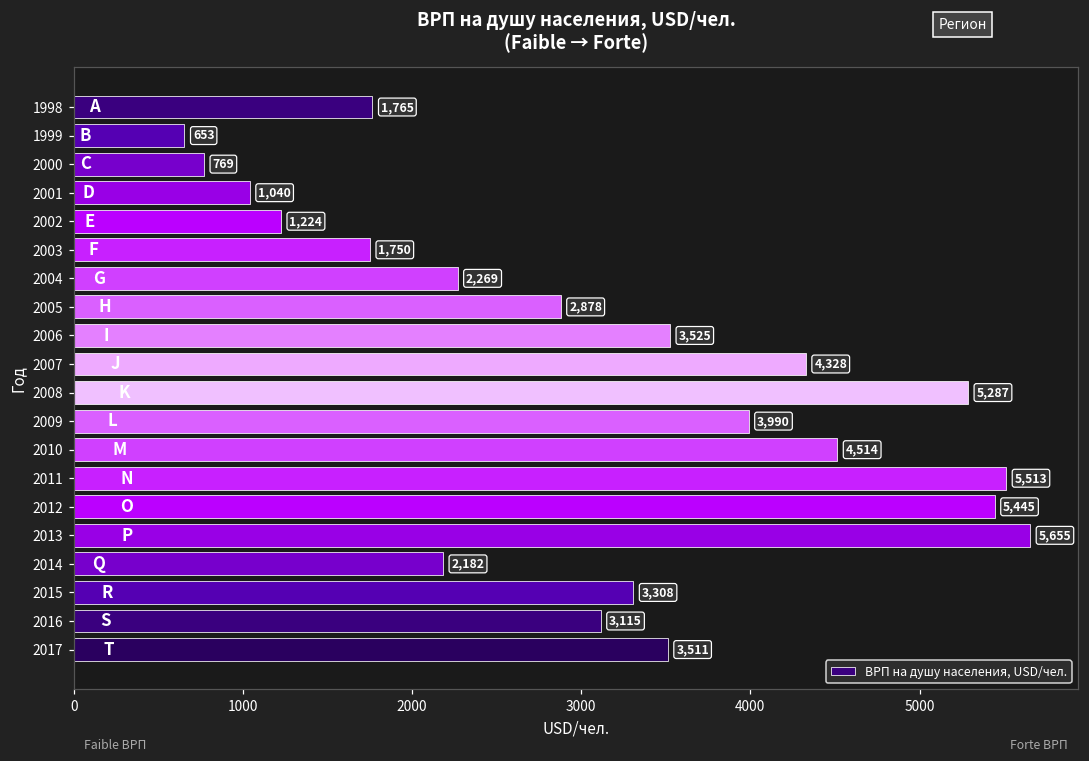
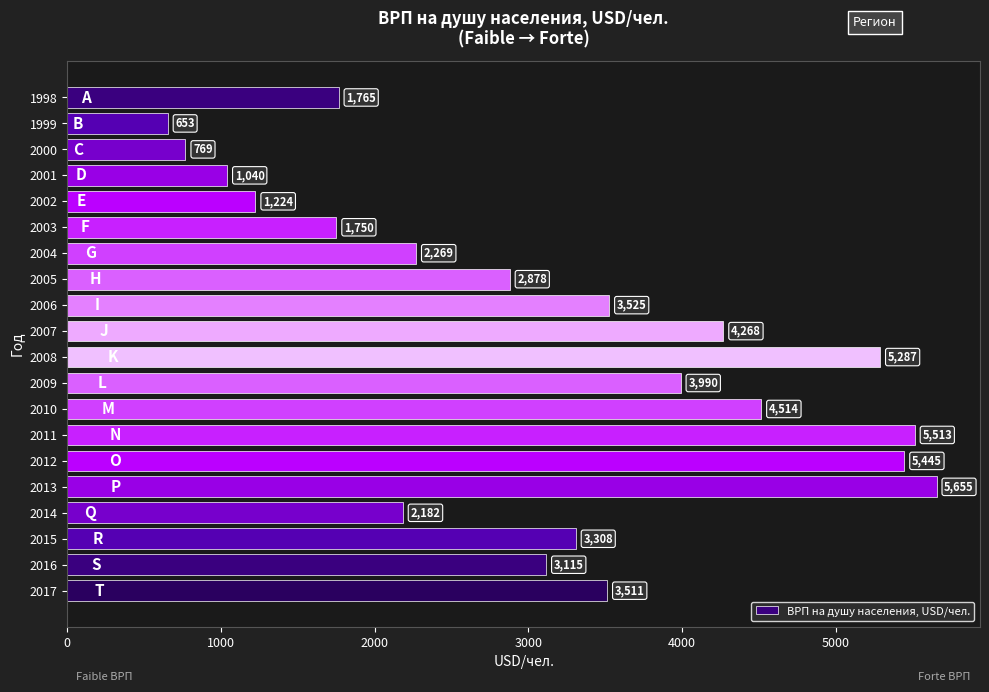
2007: 4,328 -> 4,268
